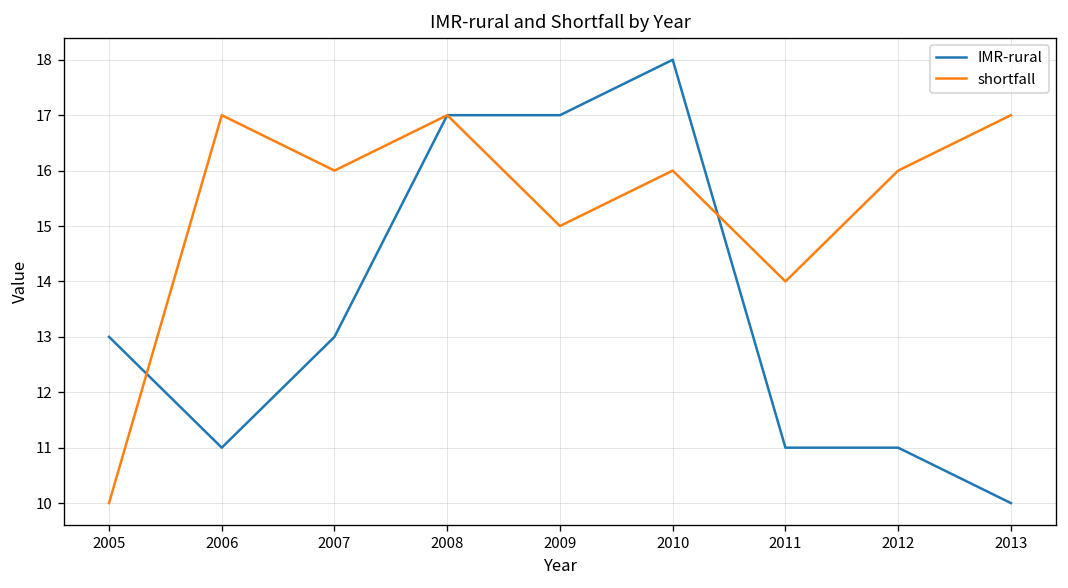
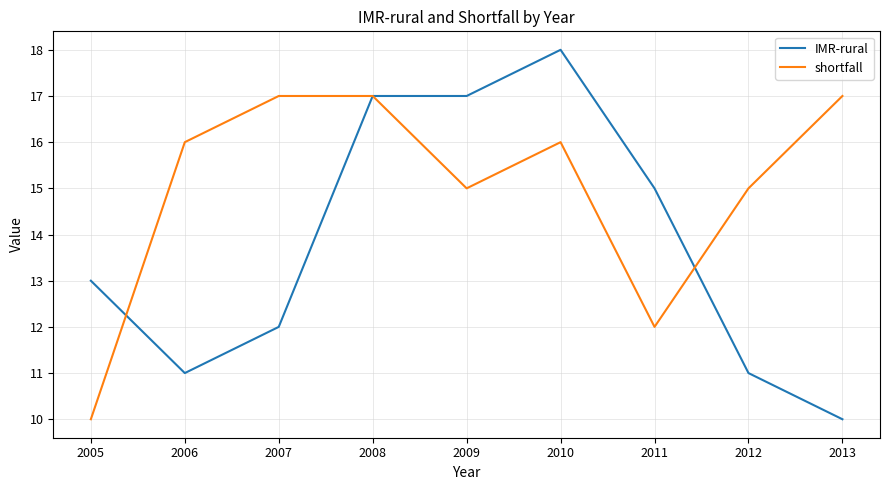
shortfall, 2006: 17 -> 16
IMR-rural, 2007: 13 -> 12
shortfall, 2007: 16 -> 17
IMR-rural, 2011: 11 -> 15
shortfall, 2011: 14 -> 12
shortfall, 2012: 16 -> 15
